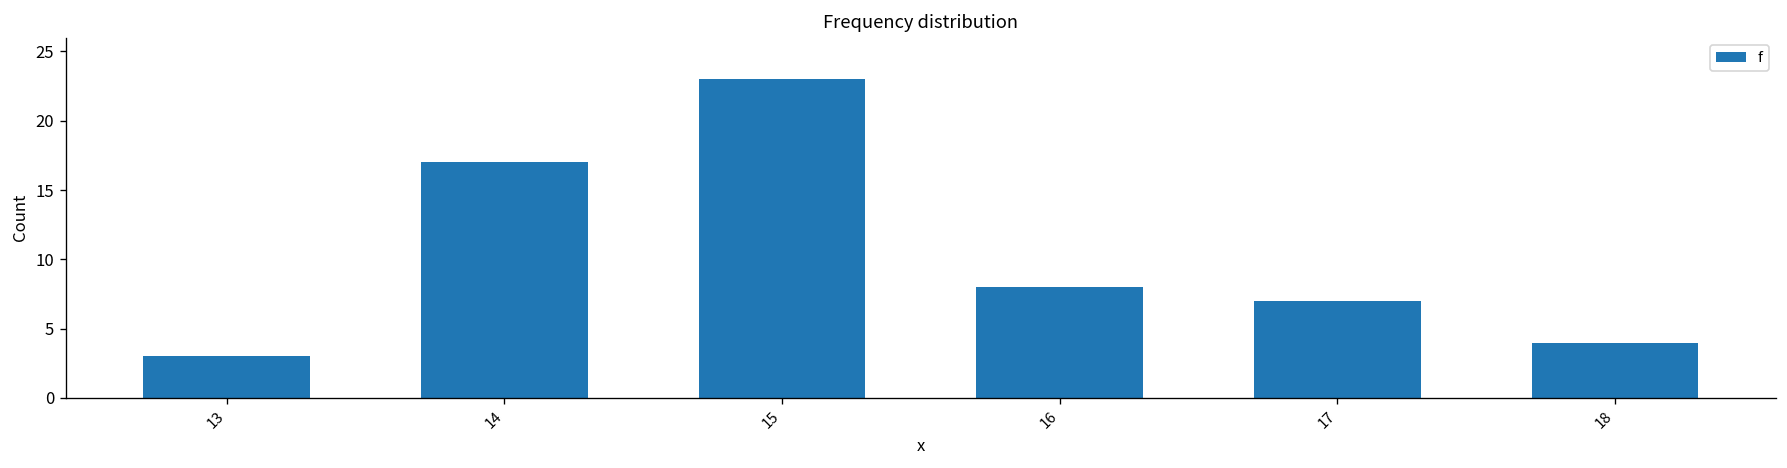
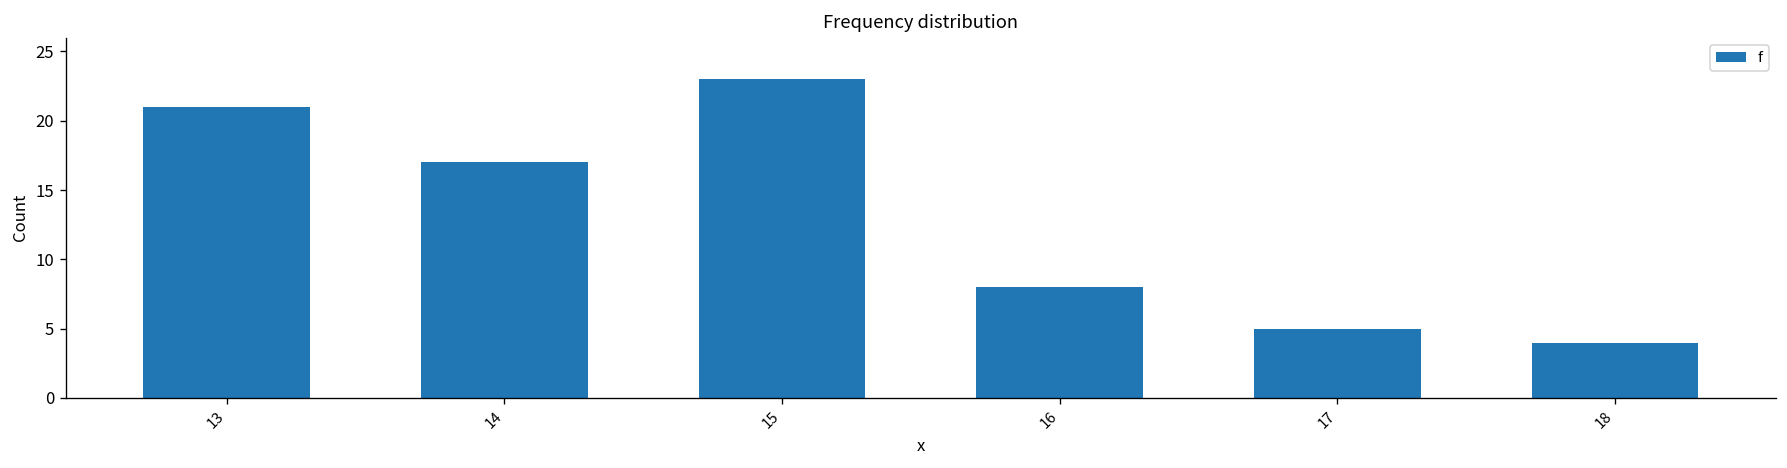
13: 3 -> 21
17: 7 -> 5
